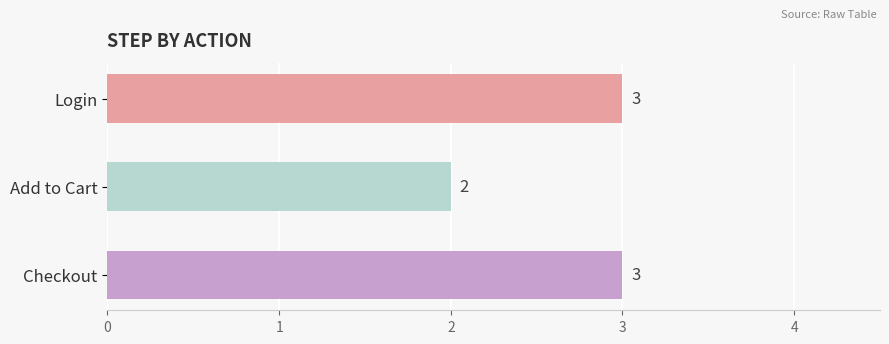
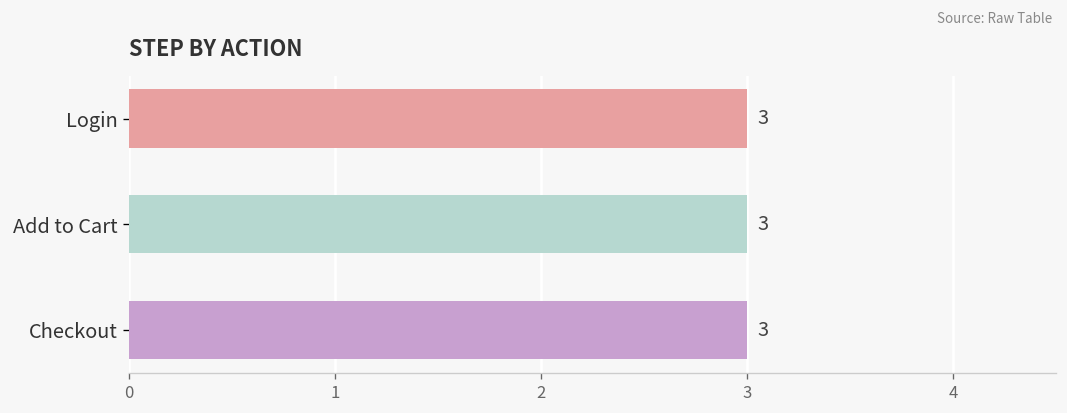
Add to Cart: 2 -> 3
